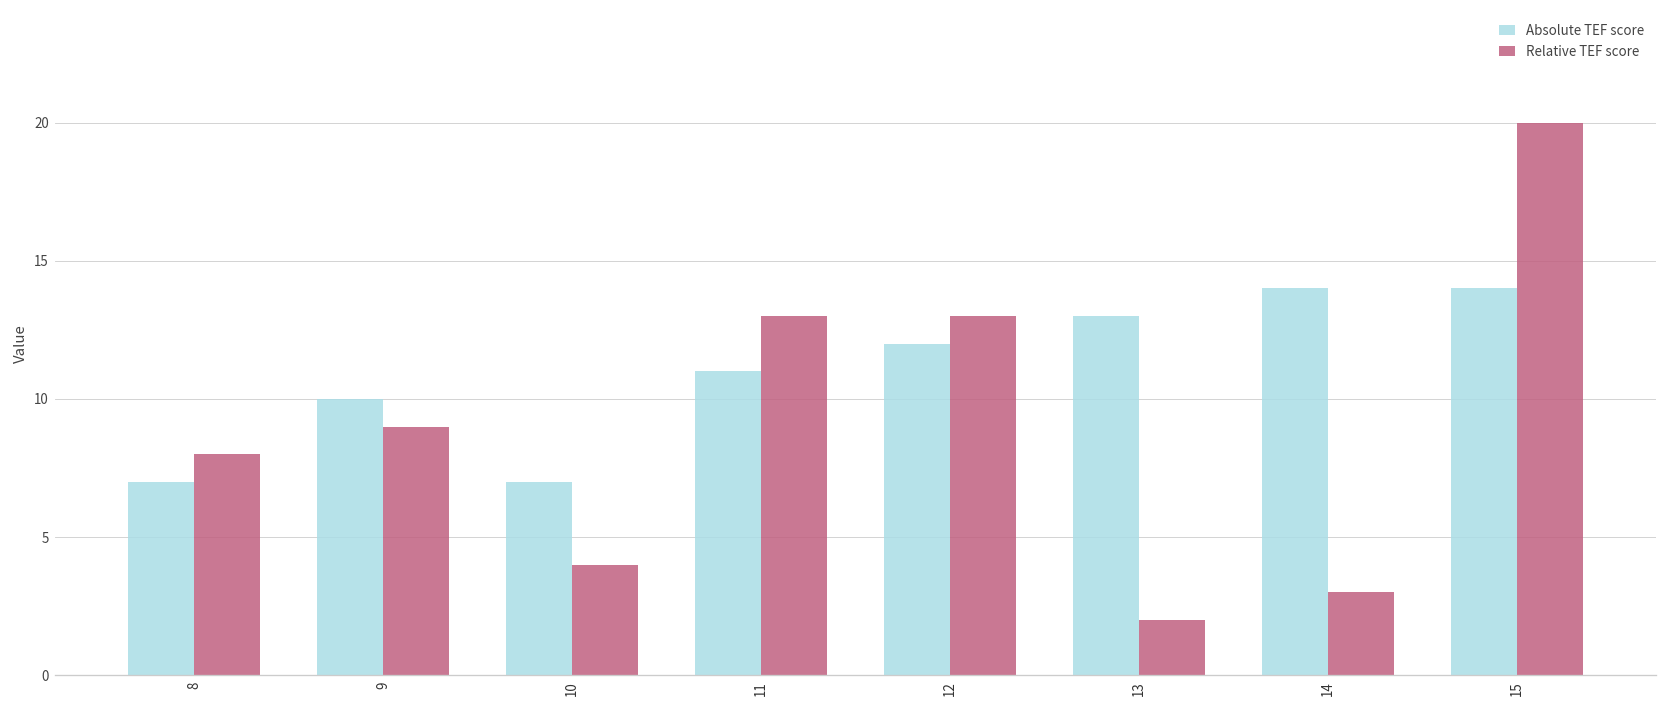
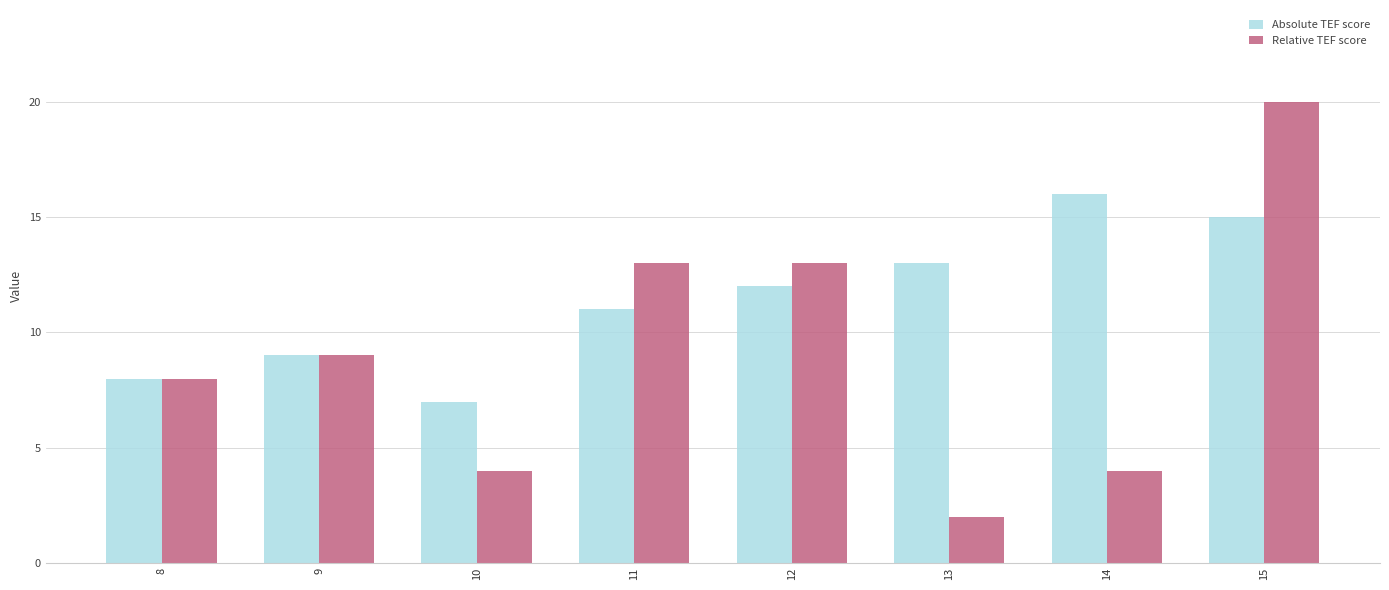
Absolute TEF score, 8: 7 -> 8
Absolute TEF score, 9: 10 -> 9
Absolute TEF score, 14: 14 -> 16
Relative TEF score, 14: 3 -> 4
Absolute TEF score, 15: 14 -> 15
